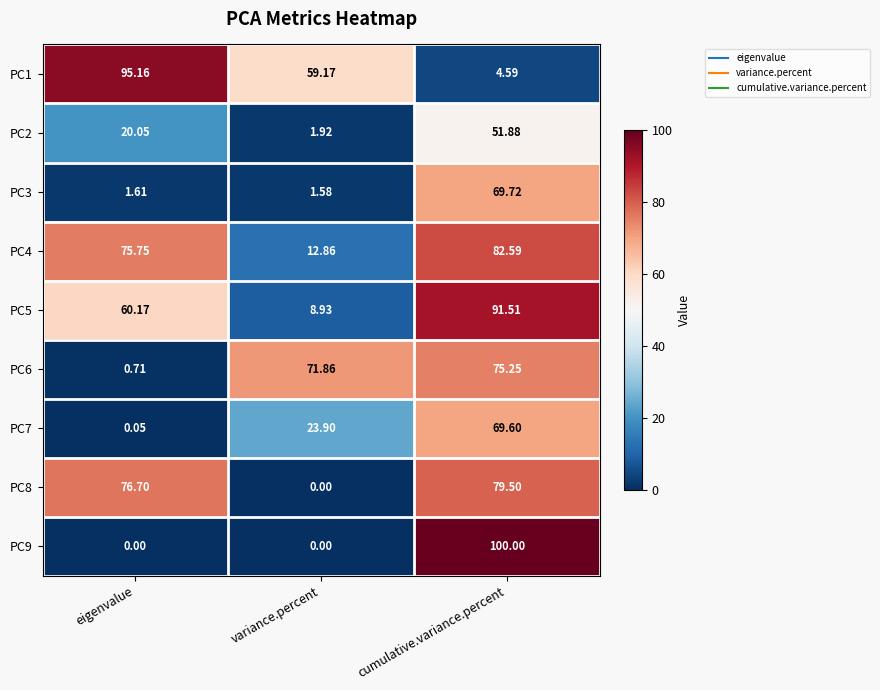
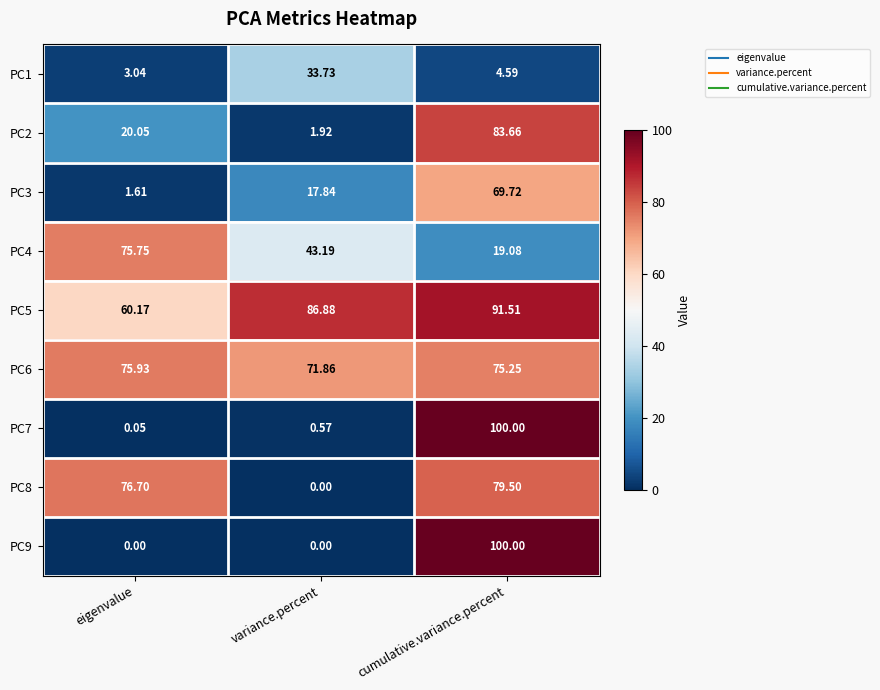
PC1, eigenvalue: 95.16 -> 3.04
PC1, variance.percent: 59.17 -> 33.73
PC2, cumulative.variance.percent: 51.88 -> 83.66
PC3, variance.percent: 1.58 -> 17.84
PC4, variance.percent: 12.86 -> 43.19
PC4, cumulative.variance.percent: 82.59 -> 19.08
PC5, variance.percent: 8.93 -> 86.88
PC6, eigenvalue: 0.71 -> 75.93
PC7, variance.percent: 23.90 -> 0.57
PC7, cumulative.variance.percent: 69.60 -> 100.00
